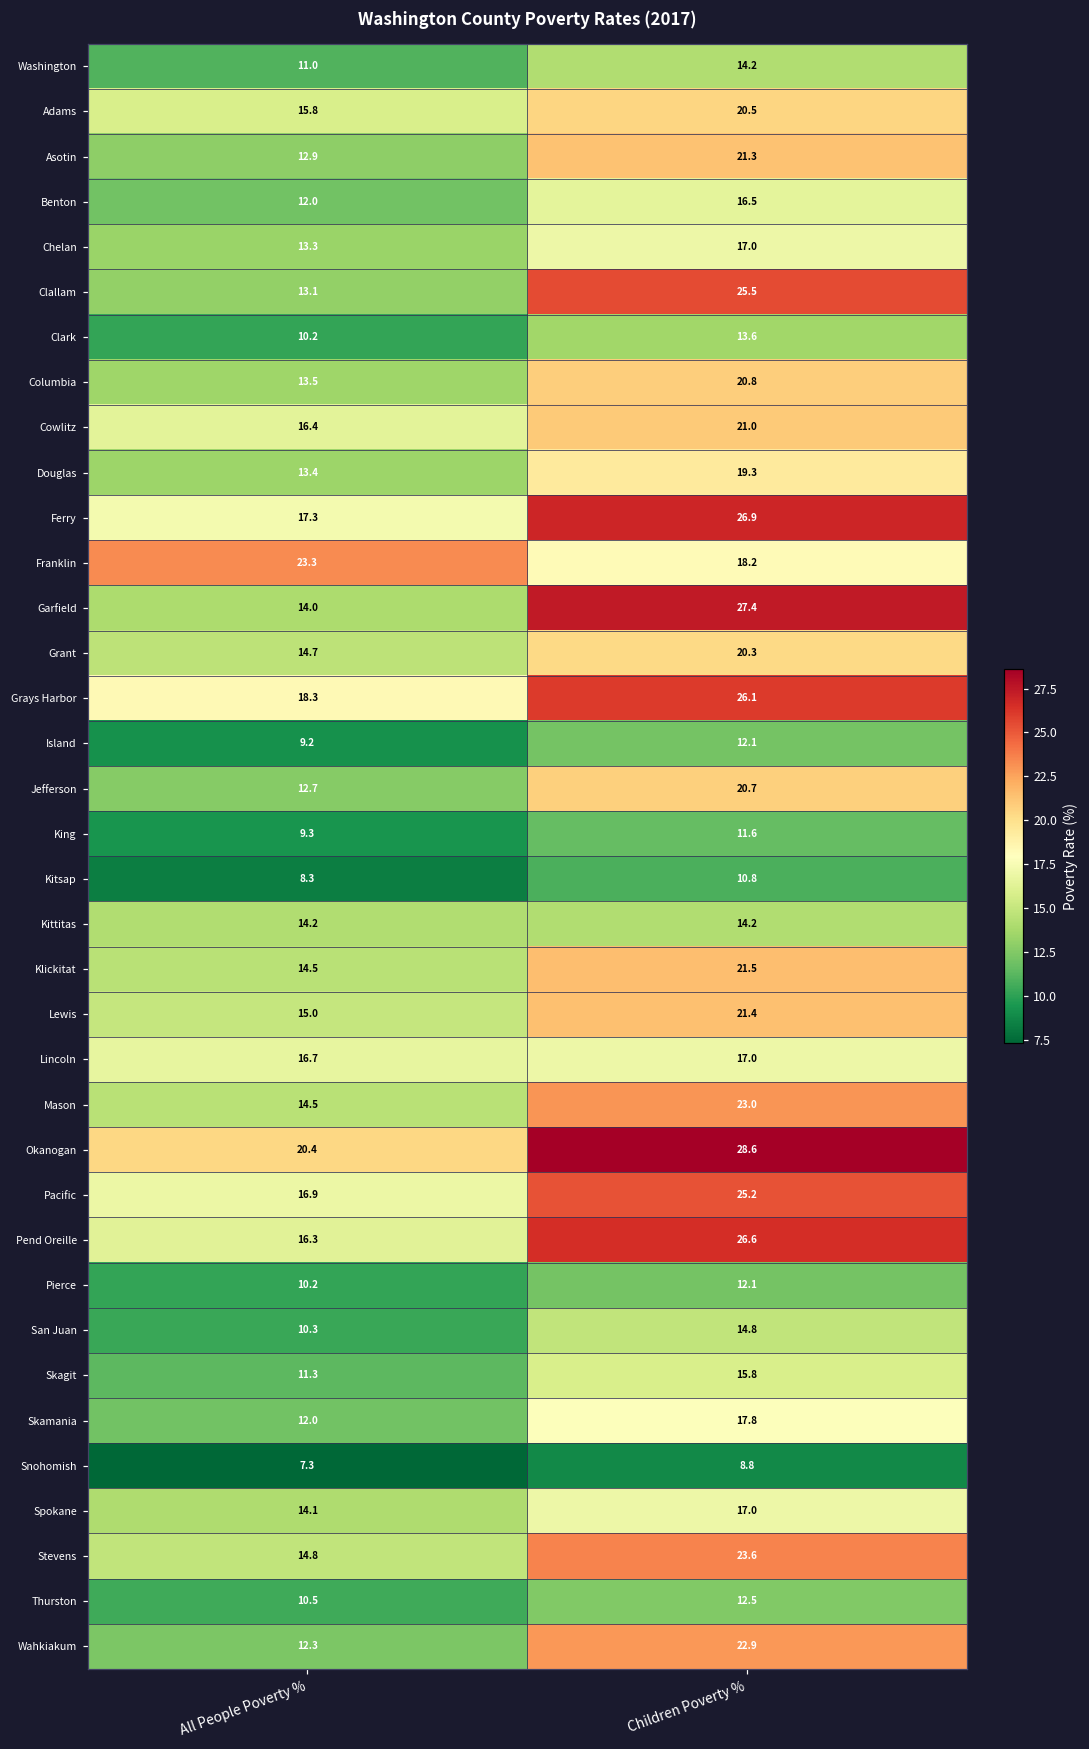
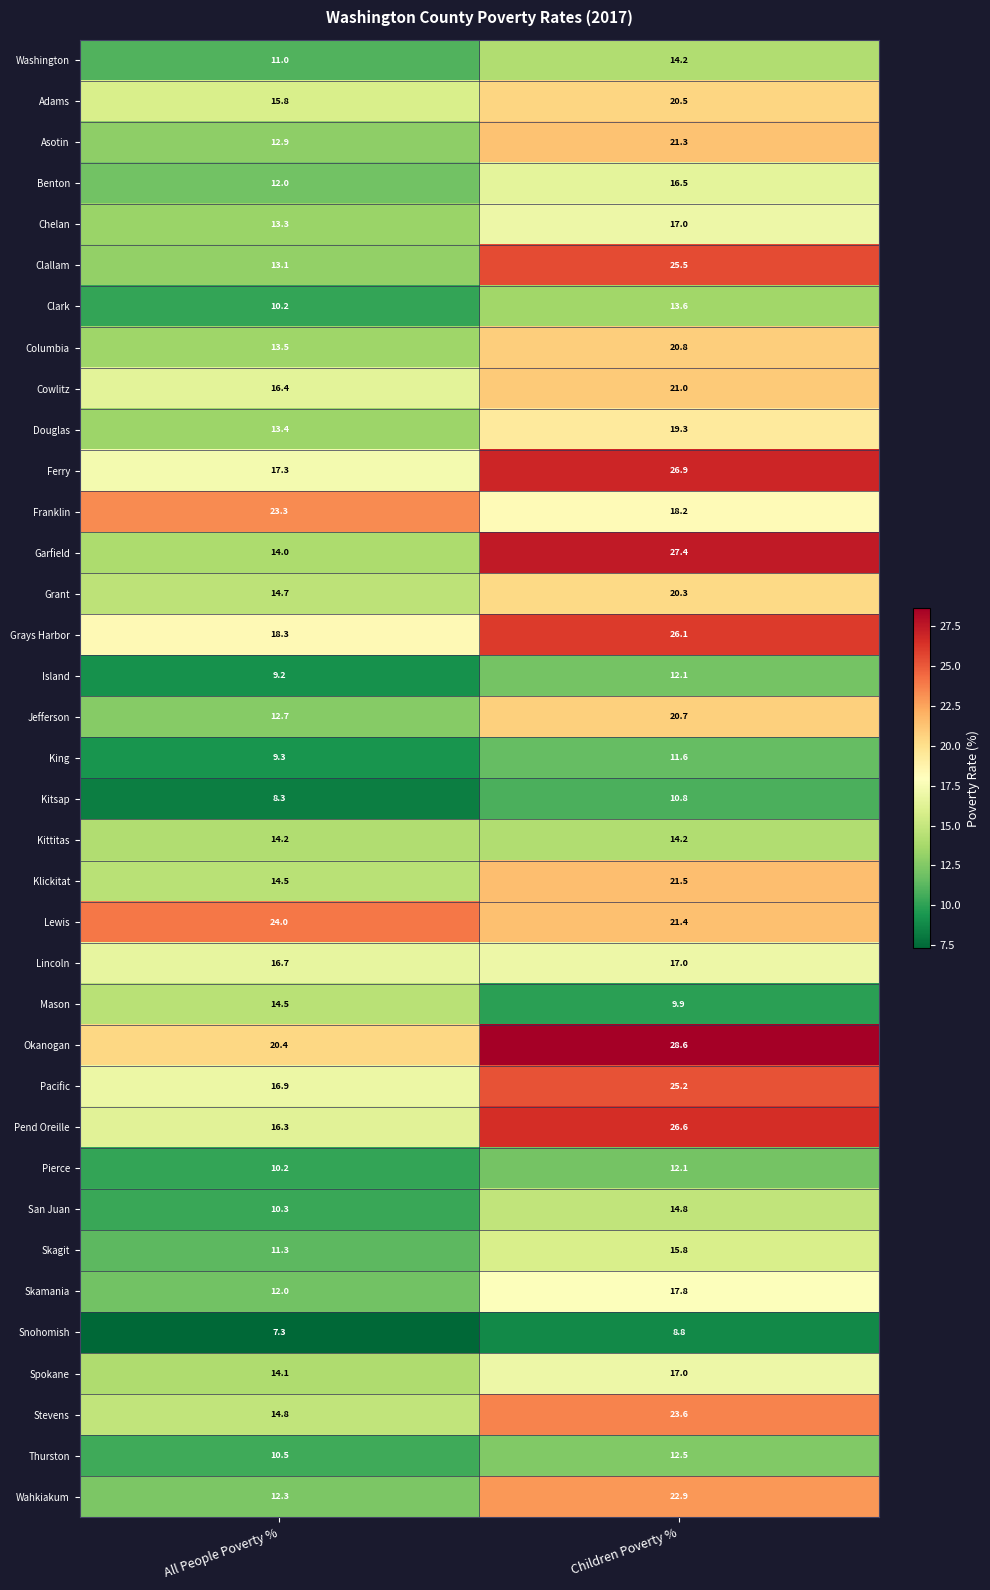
Lewis, All People Poverty %: 15.0 -> 24.0
Mason, Children Poverty %: 23.0 -> 9.9
